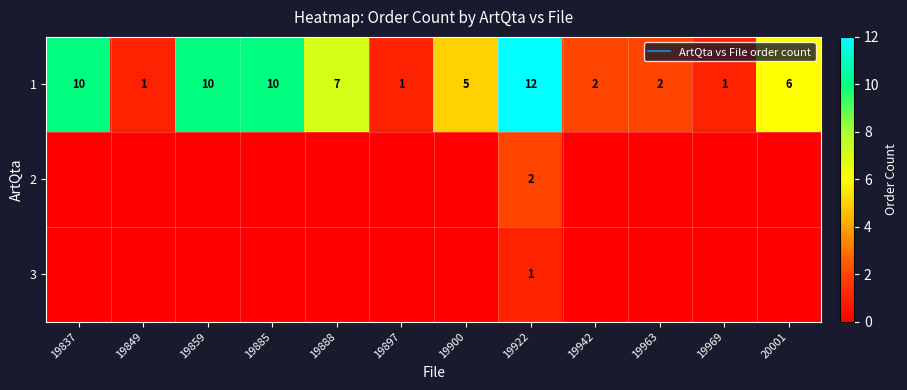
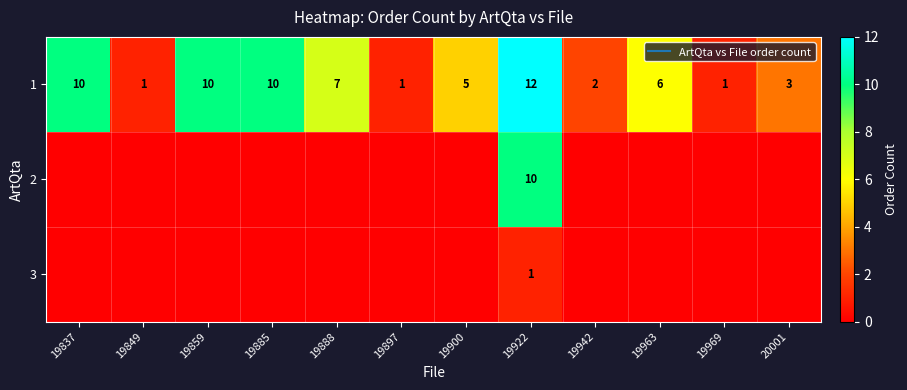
1, 19963: 2 -> 6
1, 20001: 6 -> 3
2, 19922: 2 -> 10
